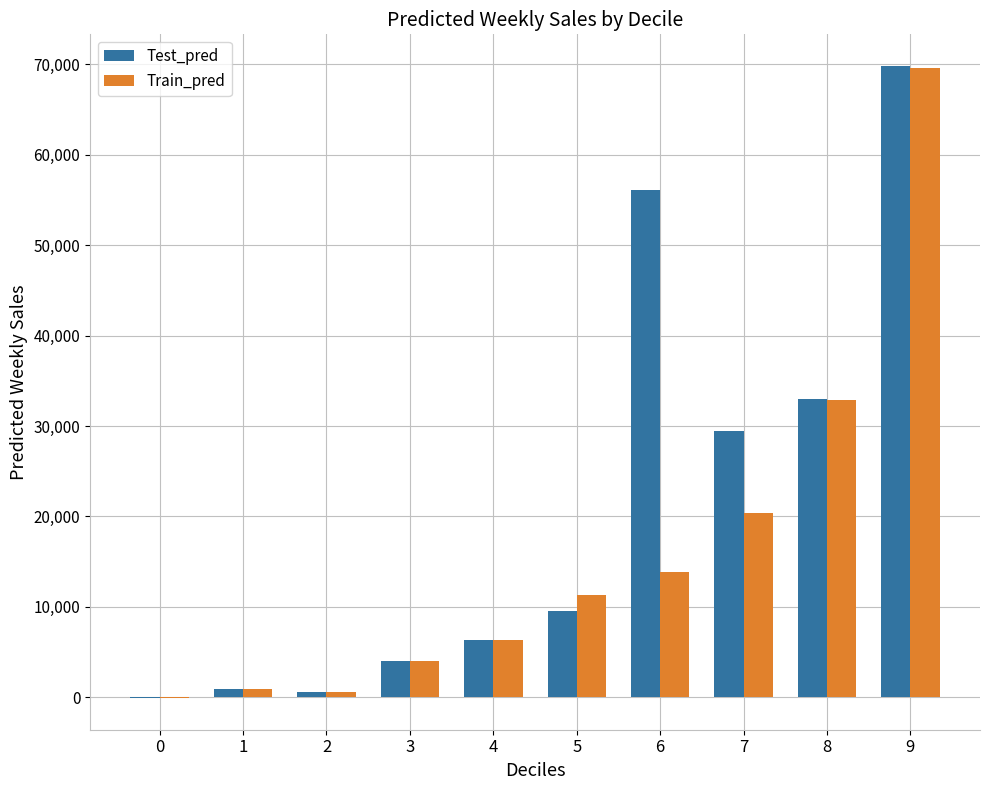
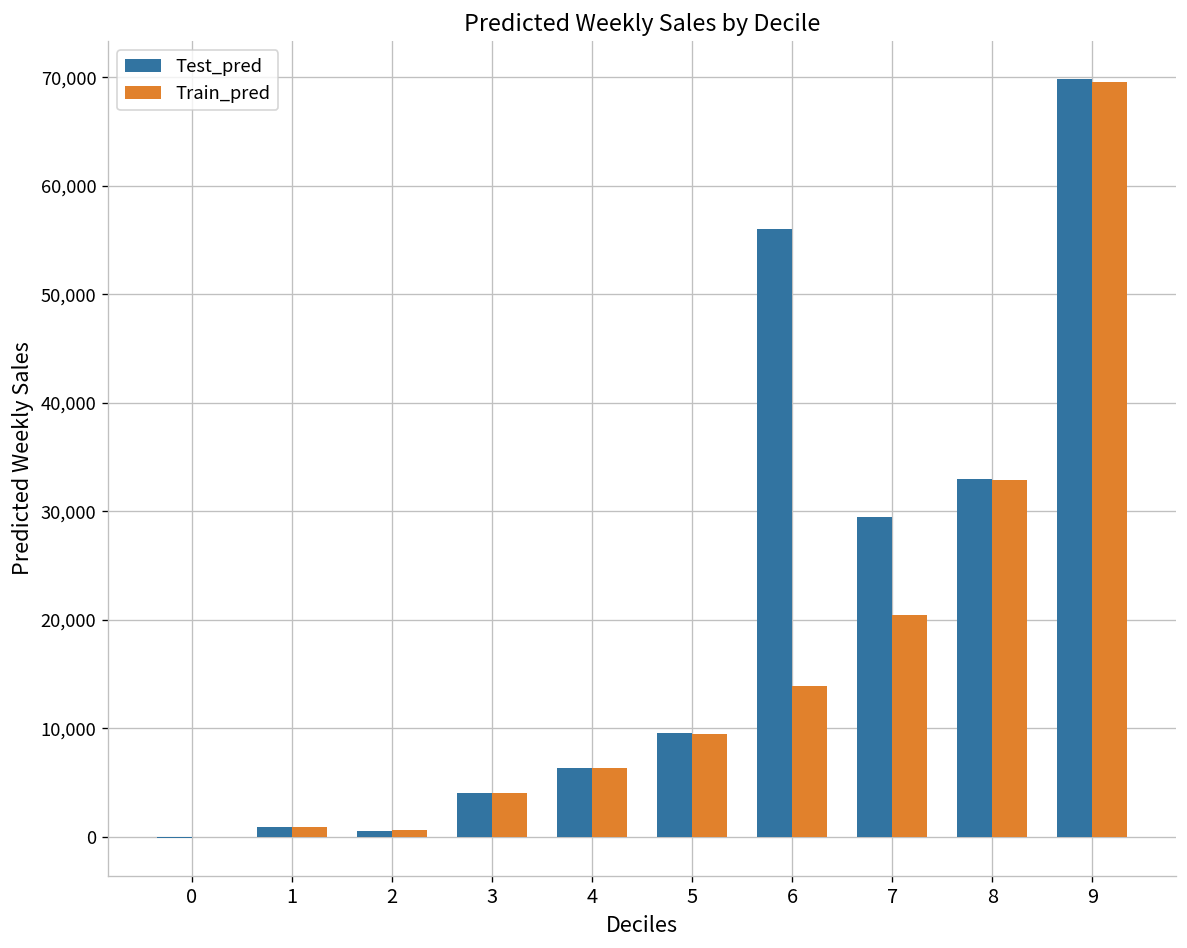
Train_pred, 5: 11,000 -> 9,000
